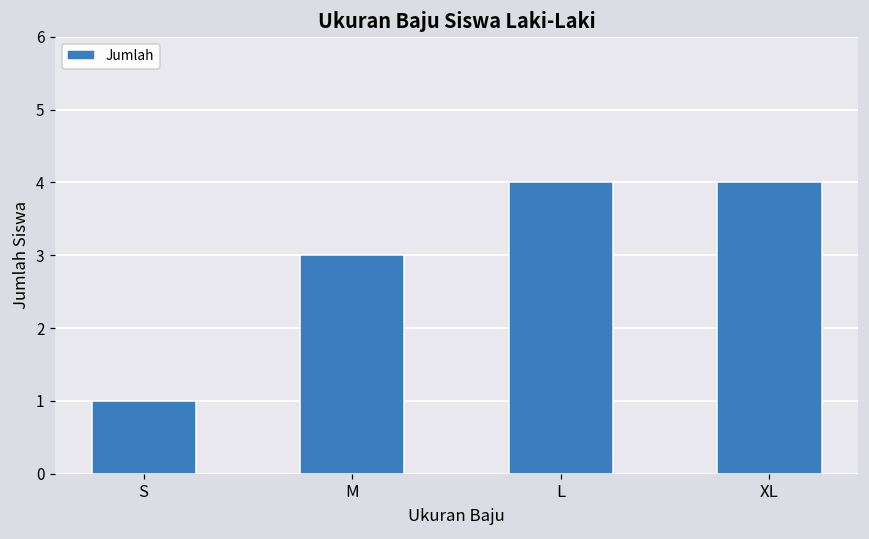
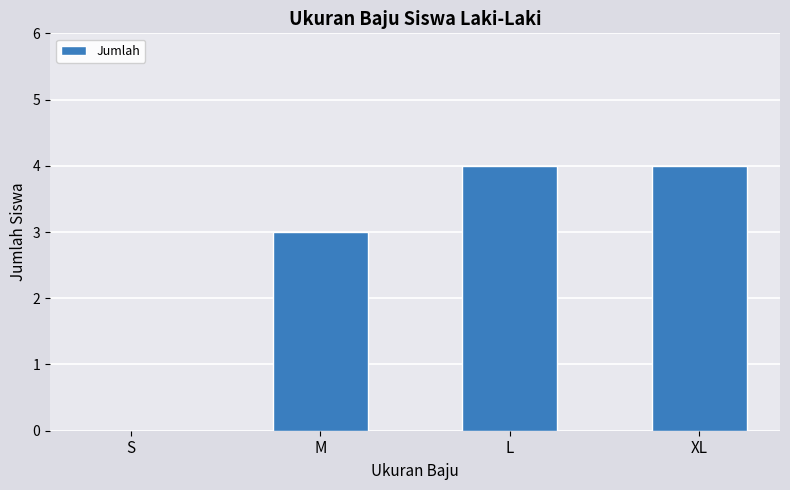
S: 1 -> 0
